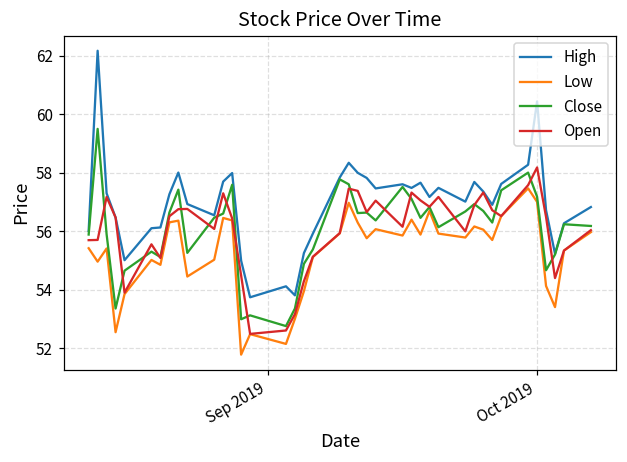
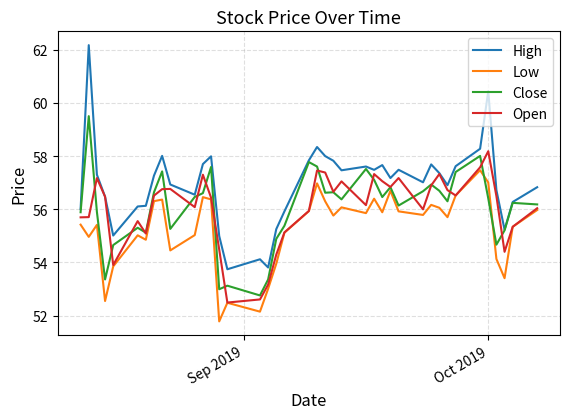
Close, Oct 2019: 57.2 -> 56.4
